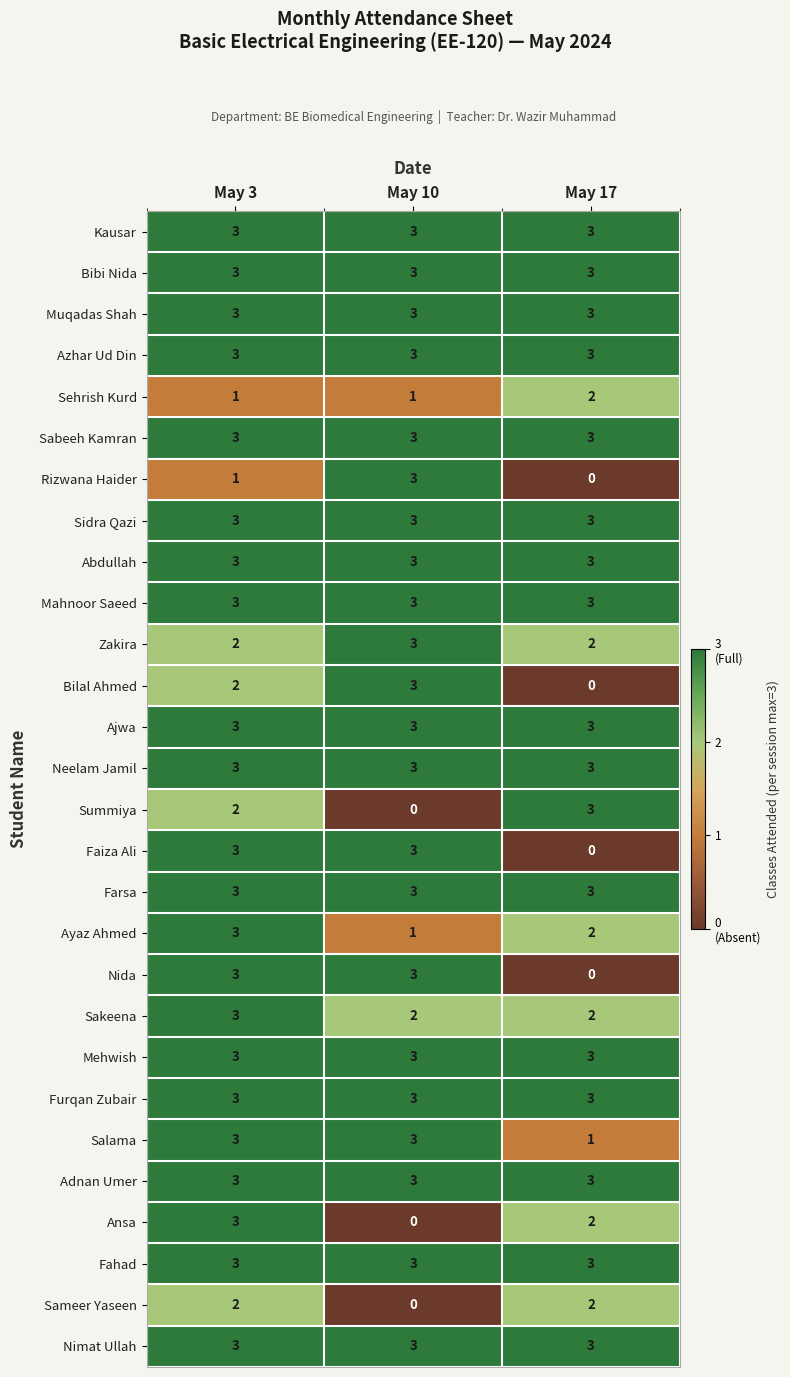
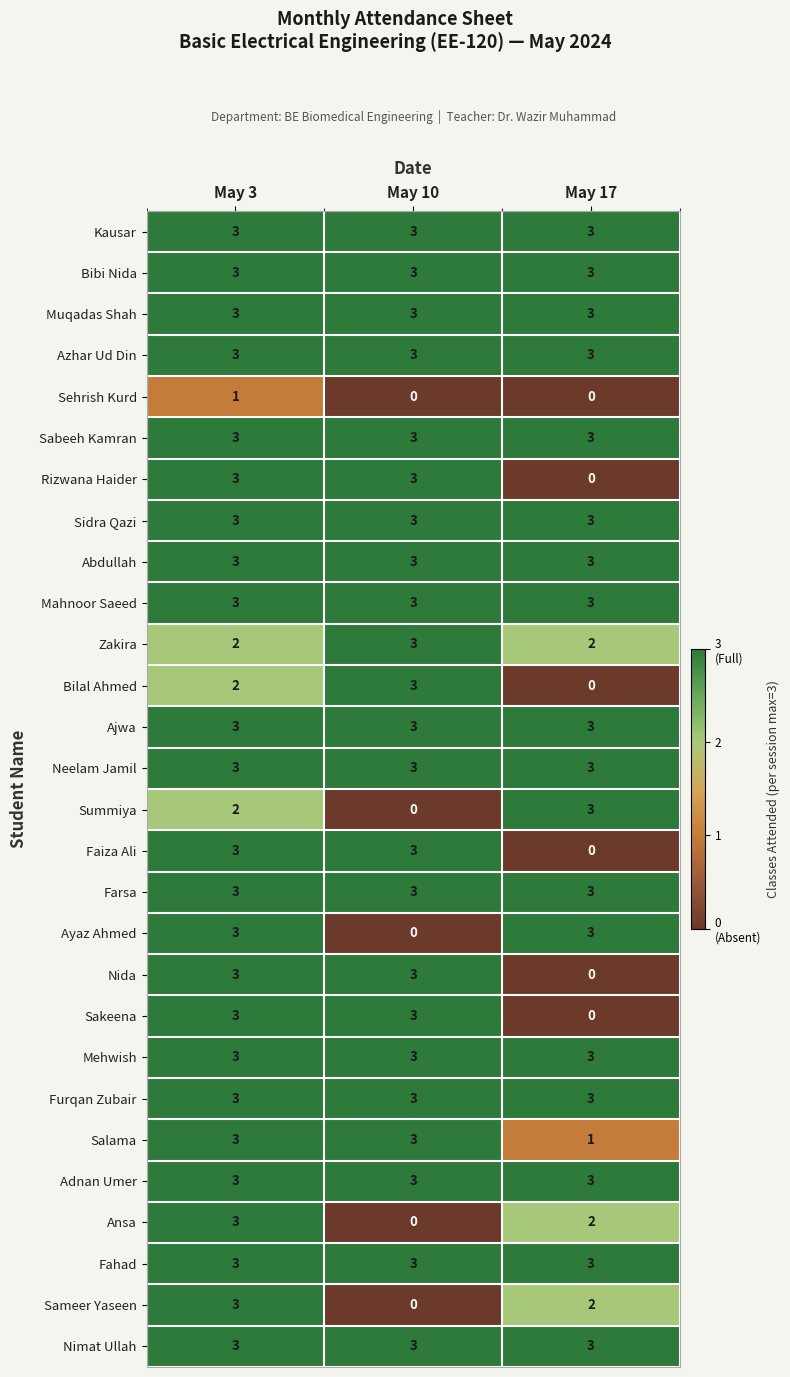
Sehrish Kurd, May 10: 1 -> 0
Sehrish Kurd, May 17: 2 -> 0
Rizwana Haider, May 3: 1 -> 3
Ayaz Ahmed, May 10: 1 -> 0
Ayaz Ahmed, May 17: 2 -> 3
Sakeena, May 10: 2 -> 3
Sakeena, May 17: 2 -> 0
Sameer Yaseen, May 3: 2 -> 3
